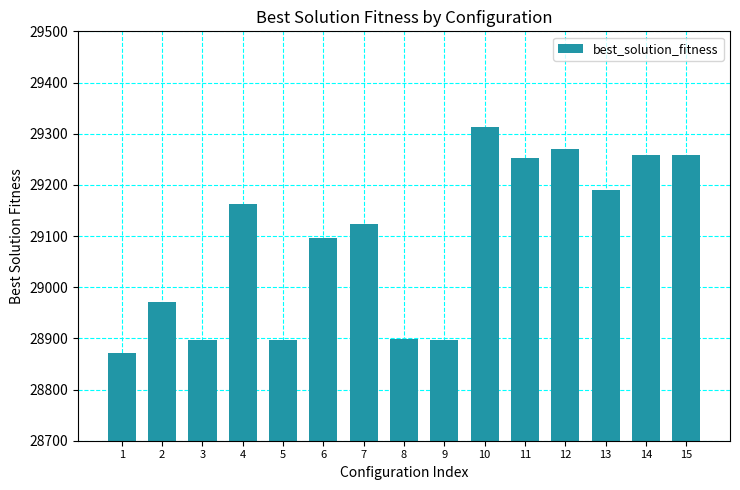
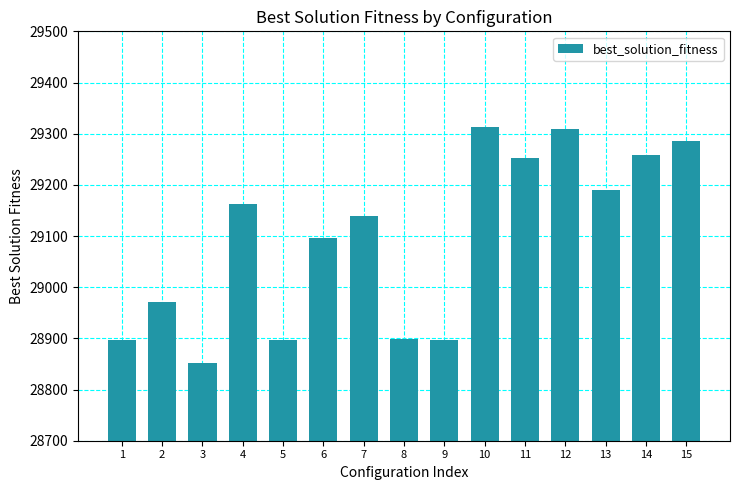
1: 28870 -> 28900
3: 28900 -> 28850
7: 29120 -> 29140
12: 29270 -> 29310
15: 29260 -> 29290
